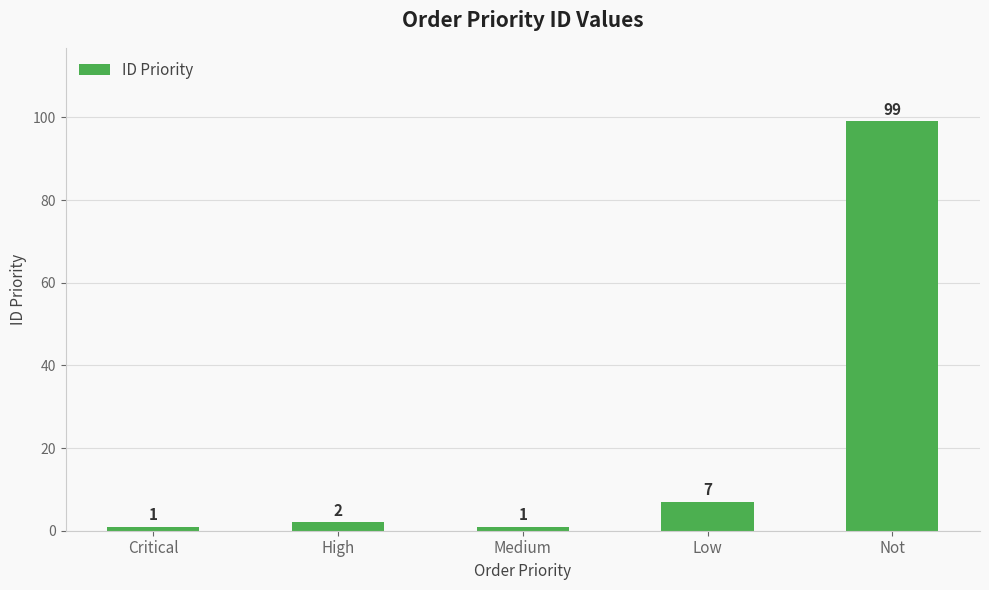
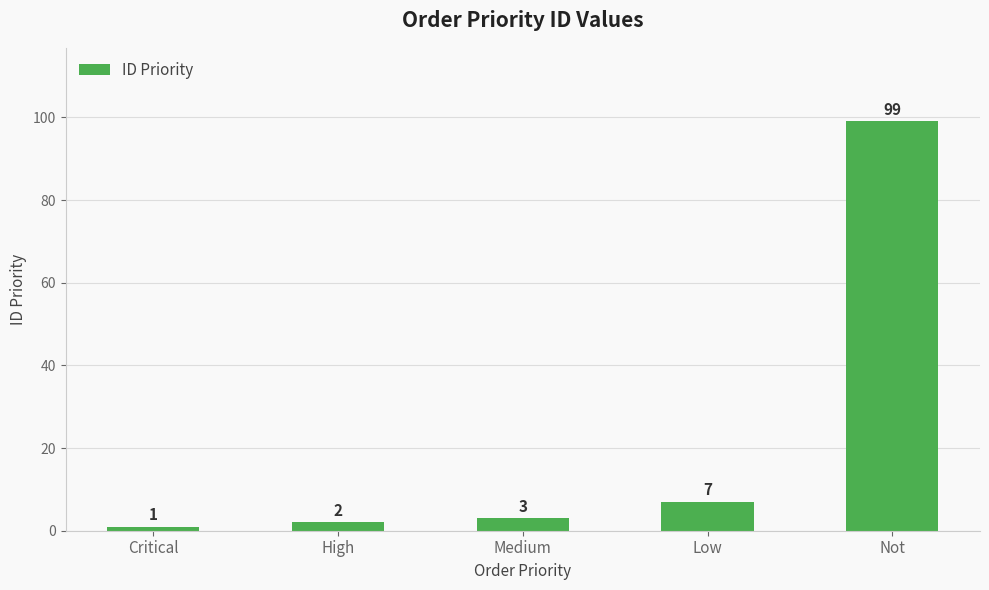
Medium: 1 -> 3
